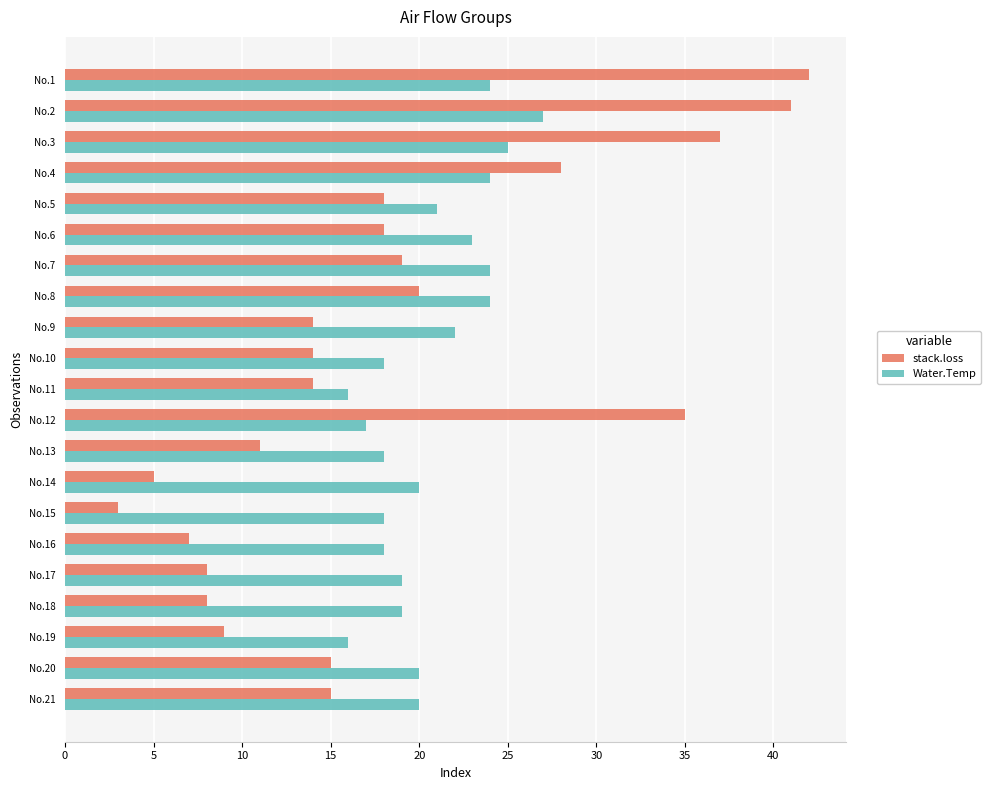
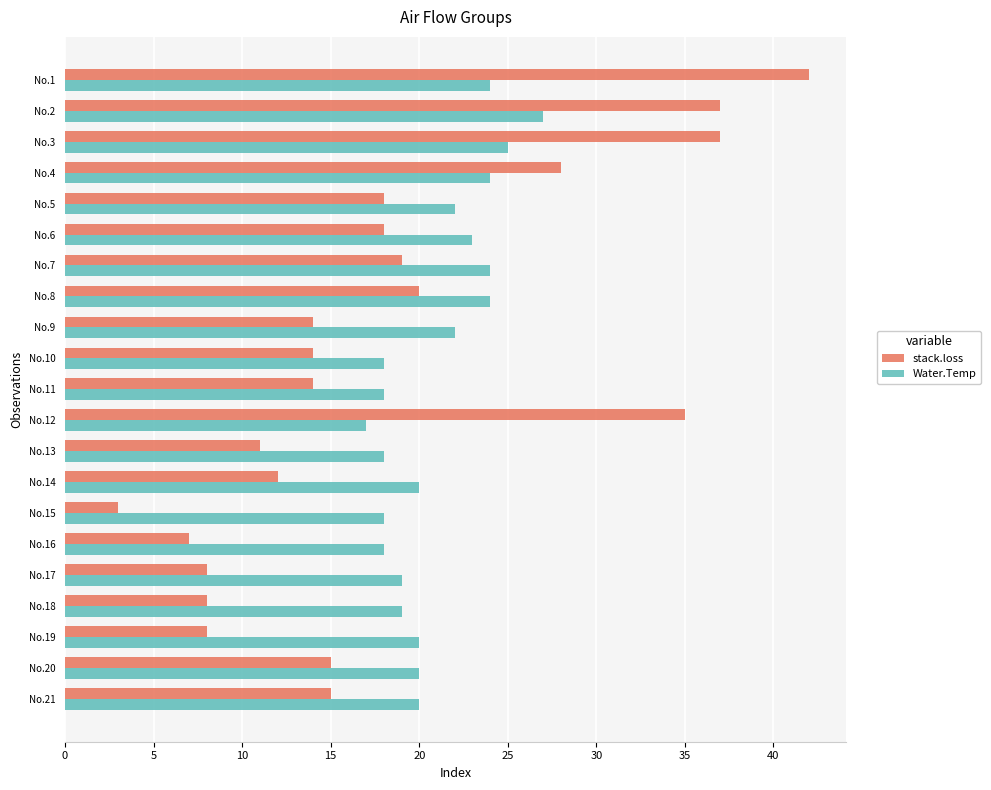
stack.loss, No.2: 41 -> 37
Water.Temp, No.5: 21 -> 22
Water.Temp, No.11: 16 -> 18
stack.loss, No.14: 5 -> 12
stack.loss, No.19: 9 -> 8
Water.Temp, No.19: 16 -> 20
